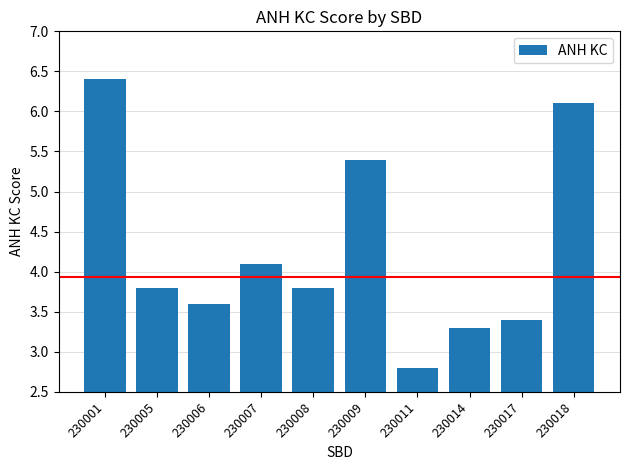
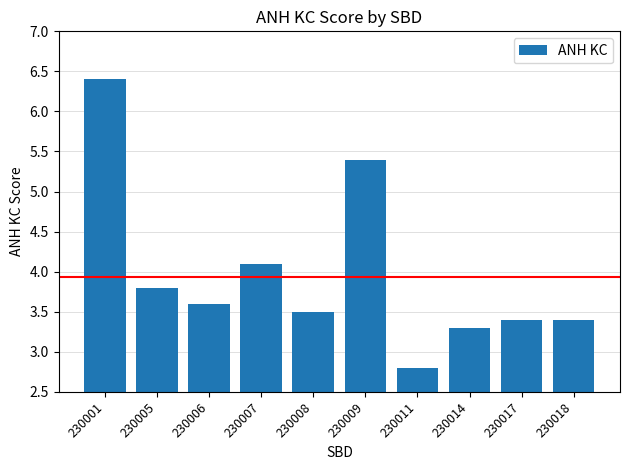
230008: 3.8 -> 3.5
230018: 6.1 -> 3.4
